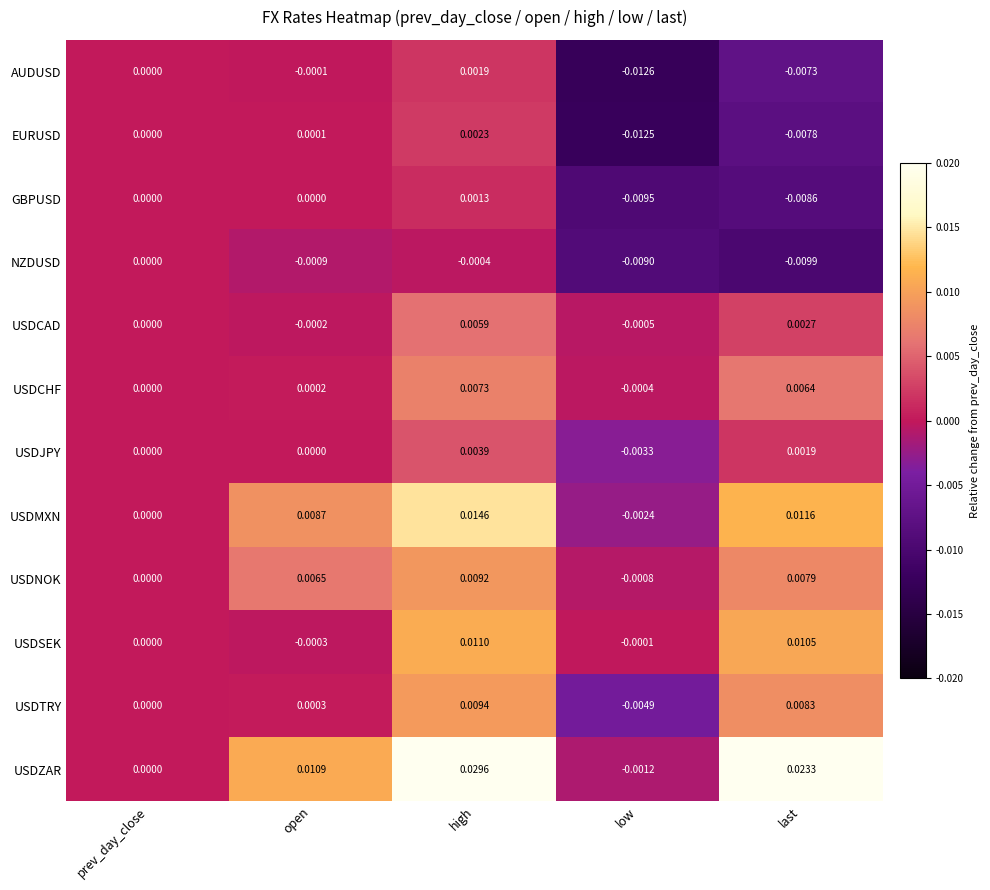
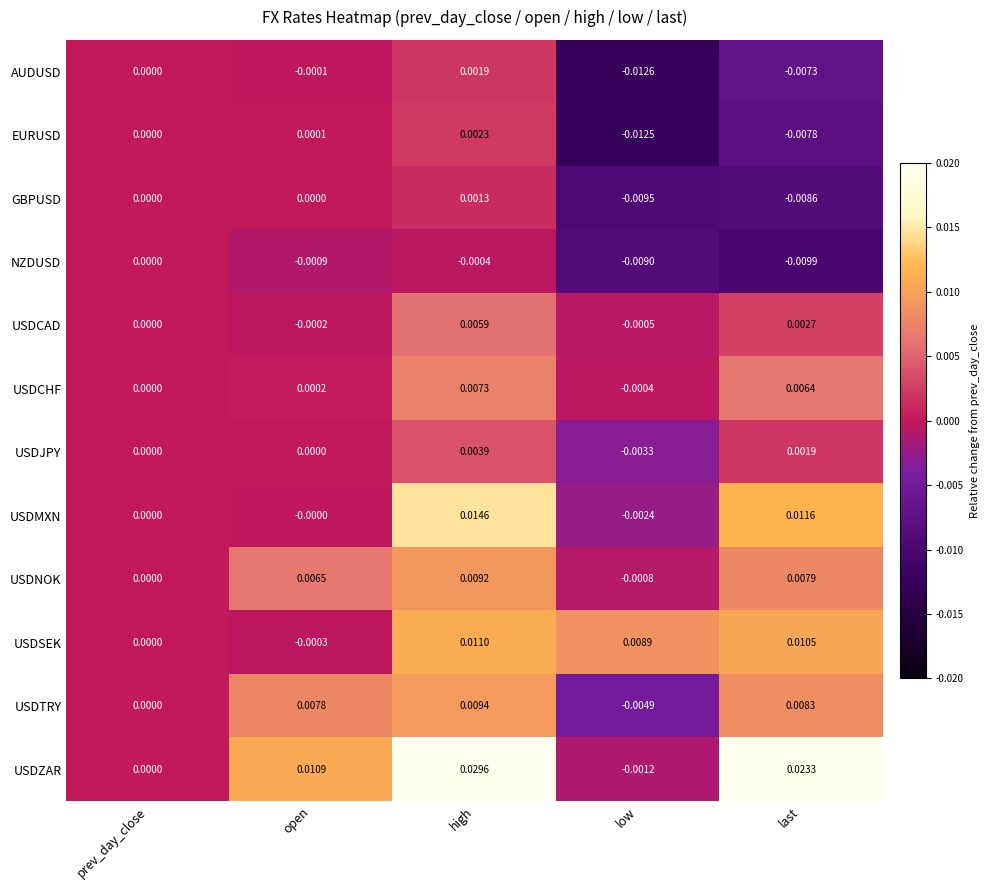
USDMXN, open: 0.0087 -> -0.0000
USDSEK, low: -0.0001 -> 0.0089
USDTRY, open: 0.0003 -> 0.0078
